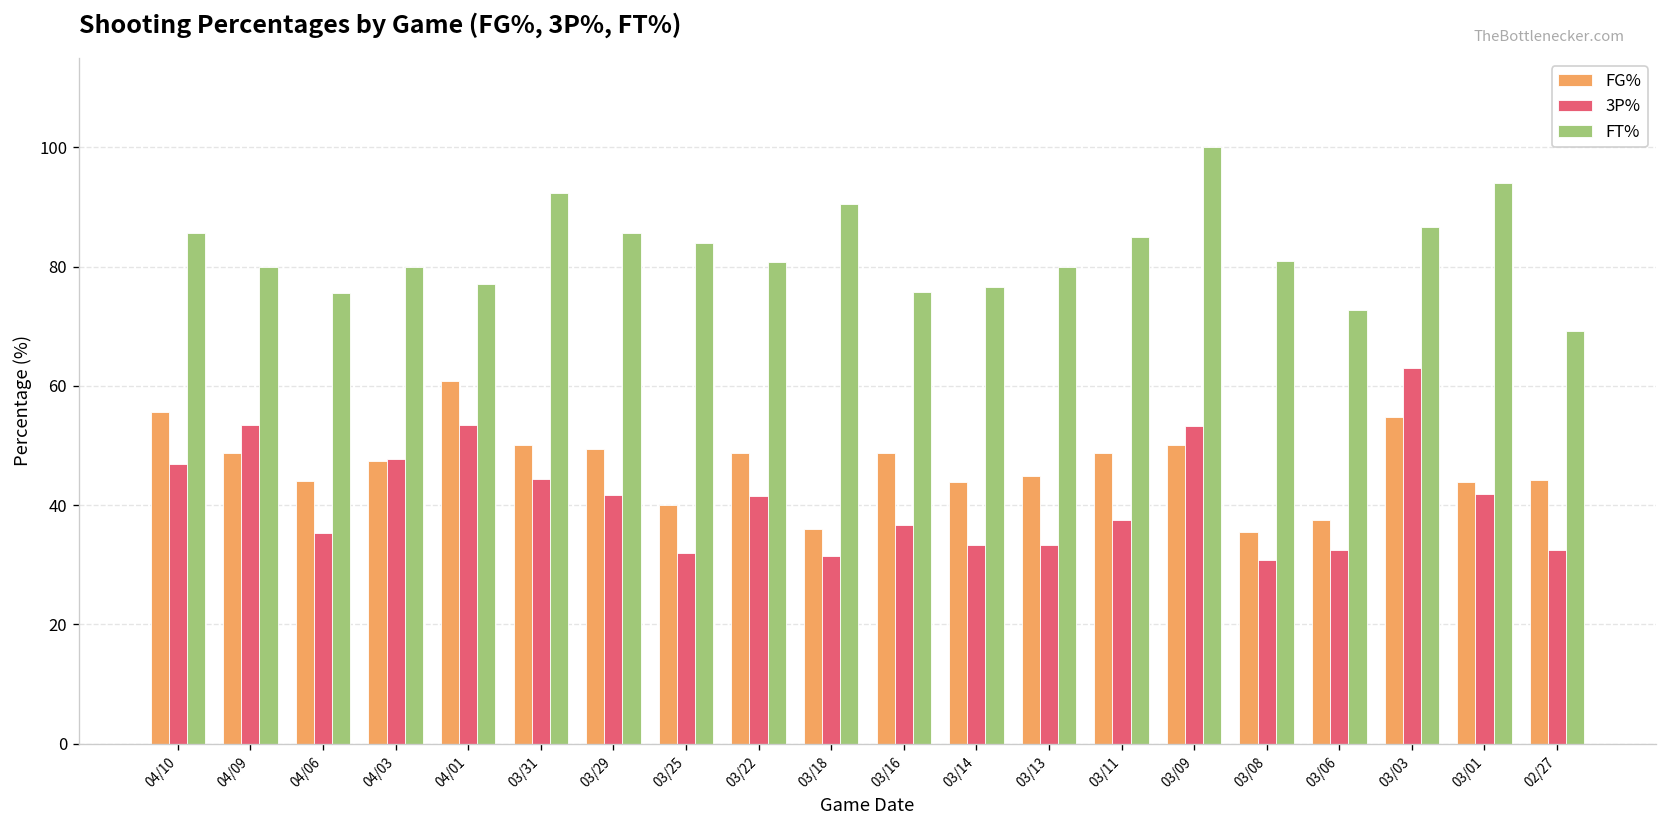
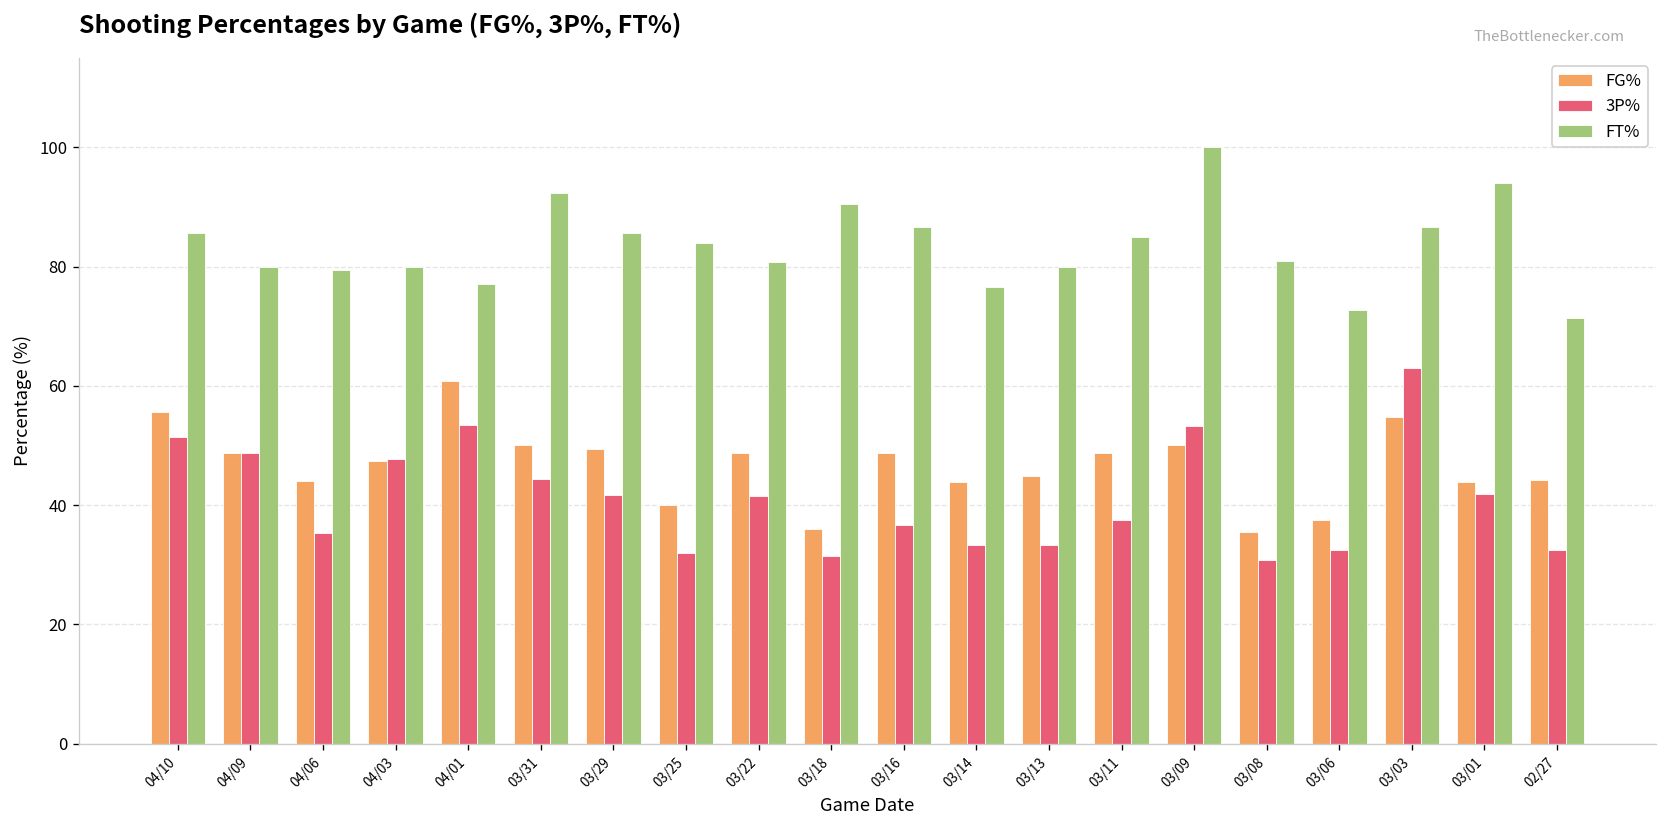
3P%, 04/10: 47 -> 51
3P%, 04/09: 54 -> 49
FT%, 04/06: 76 -> 80
FT%, 03/16: 76 -> 87
FT%, 02/27: 69 -> 71
